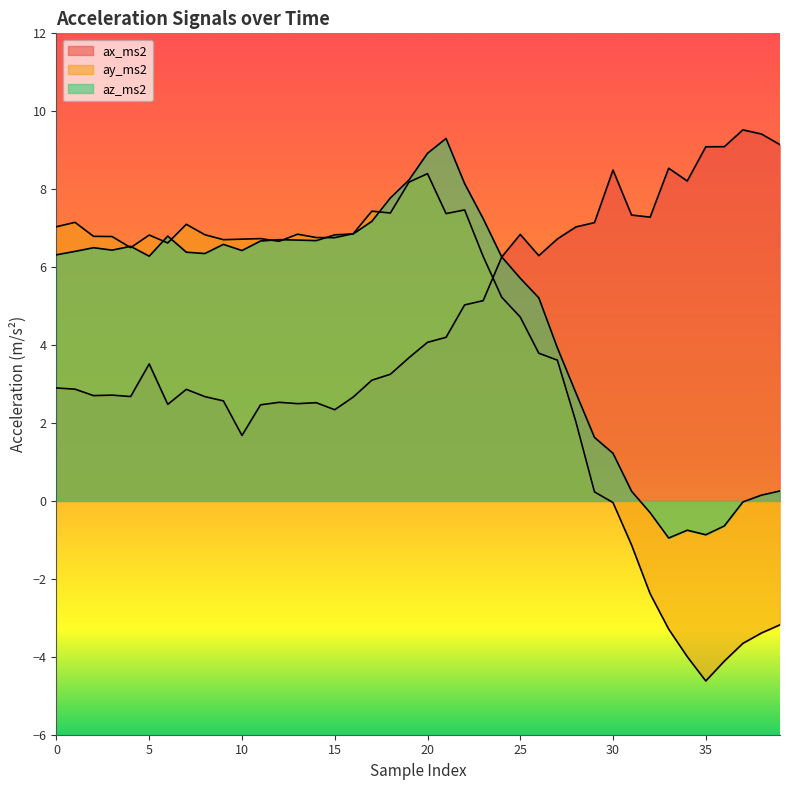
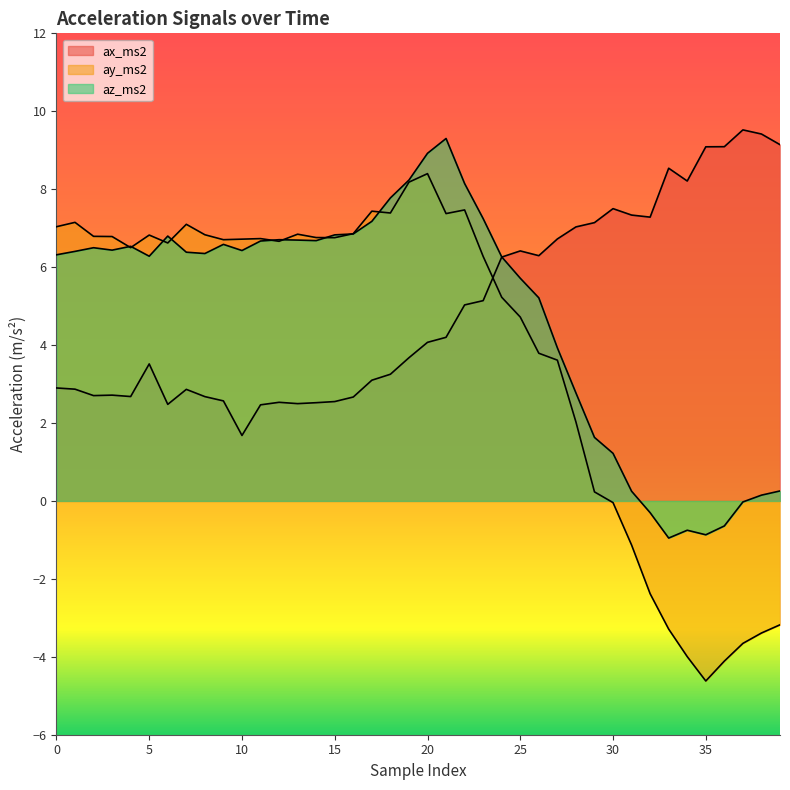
ax_ms2, 15: 2.3 -> 2.6
ax_ms2, 25: 6.8 -> 6.4
ax_ms2, 30: 8.5 -> 7.5
